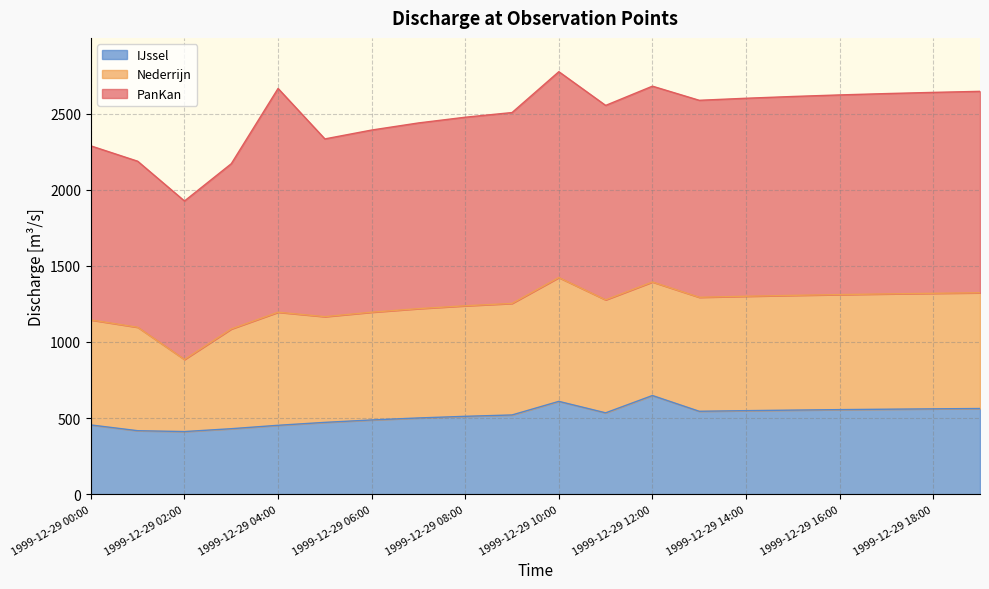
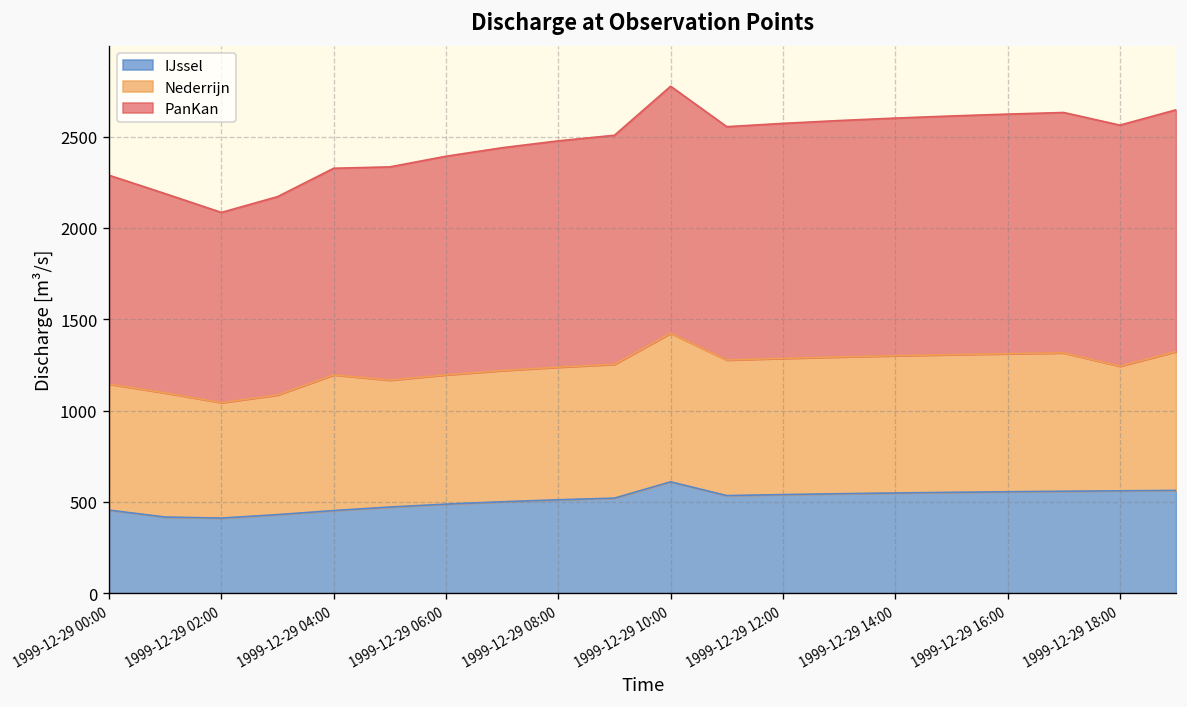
Nederrijn, 1999-12-29 02:00: 470 -> 630
PanKan, 1999-12-29 04:00: 1470 -> 1130
IJssel, 1999-12-29 12:00: 650 -> 540
Nederrijn, 1999-12-29 18:00: 760 -> 680
